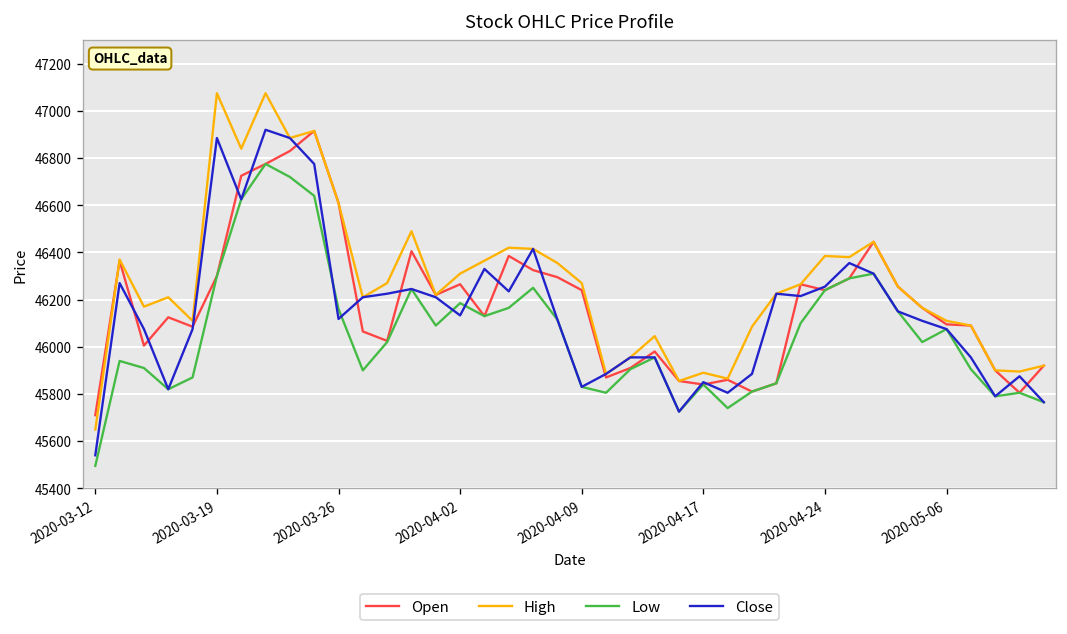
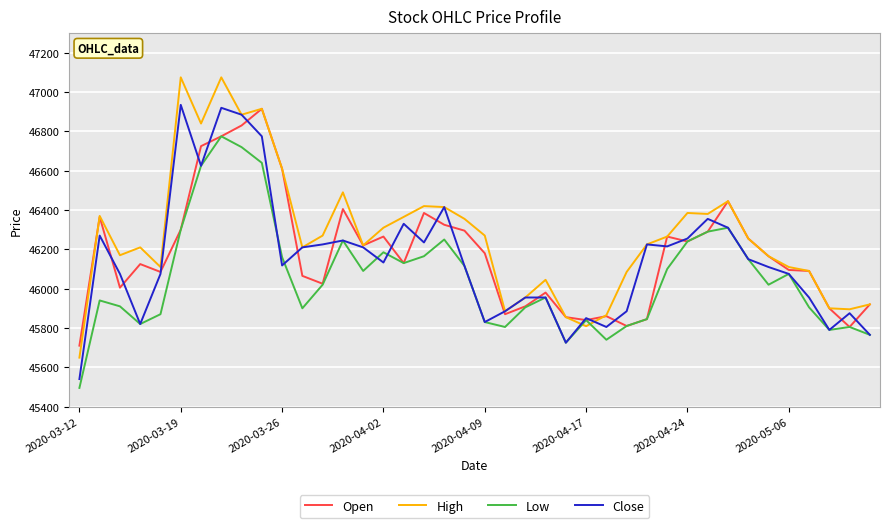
Close, 2020-03-19: 46890 -> 46940
Open, 2020-04-09: 46240 -> 46180
High, 2020-04-17: 45890 -> 45810
